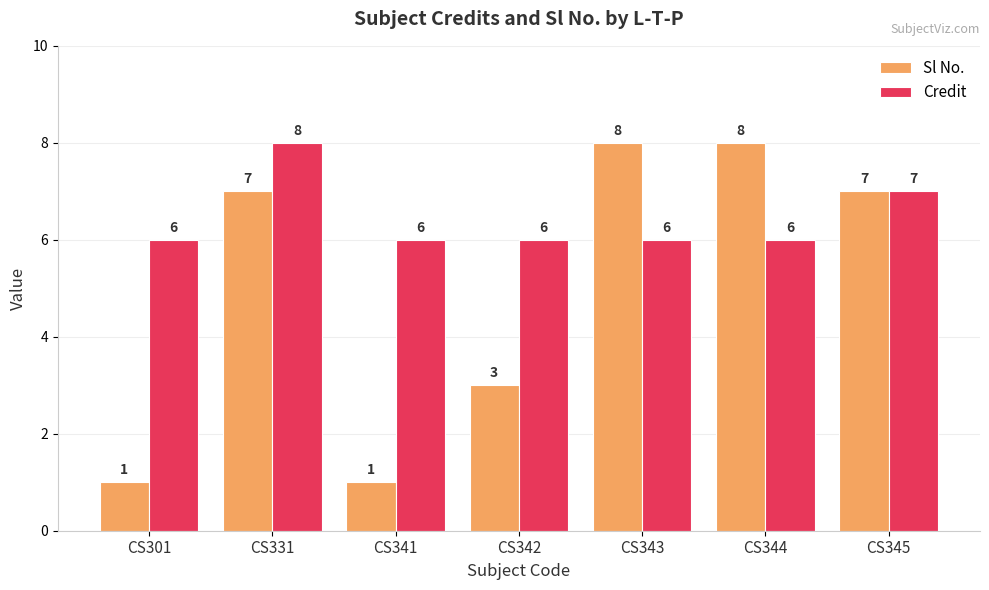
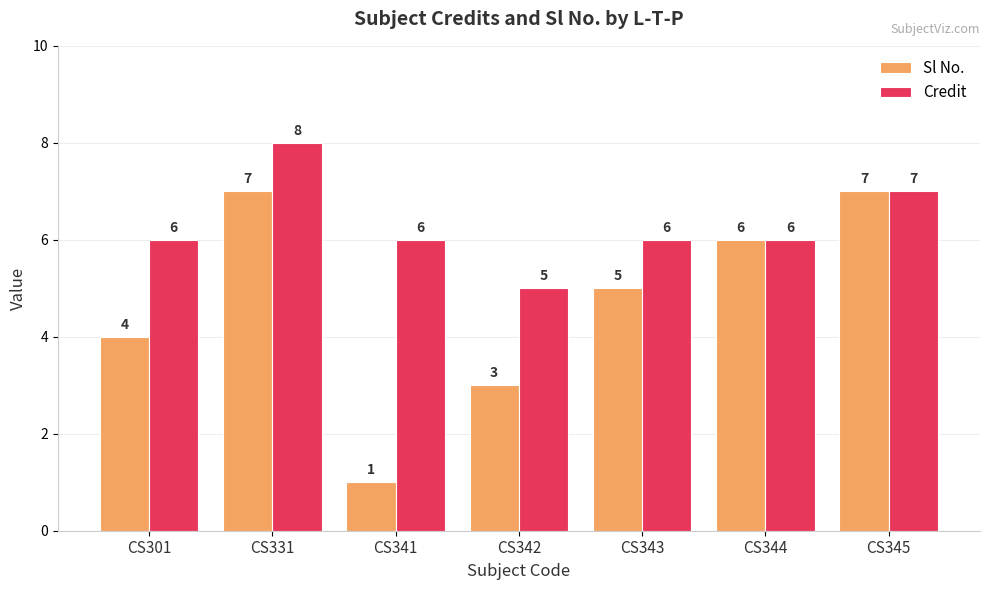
Sl No., CS301: 1 -> 4
Credit, CS342: 6 -> 5
Sl No., CS343: 8 -> 5
Sl No., CS344: 8 -> 6
